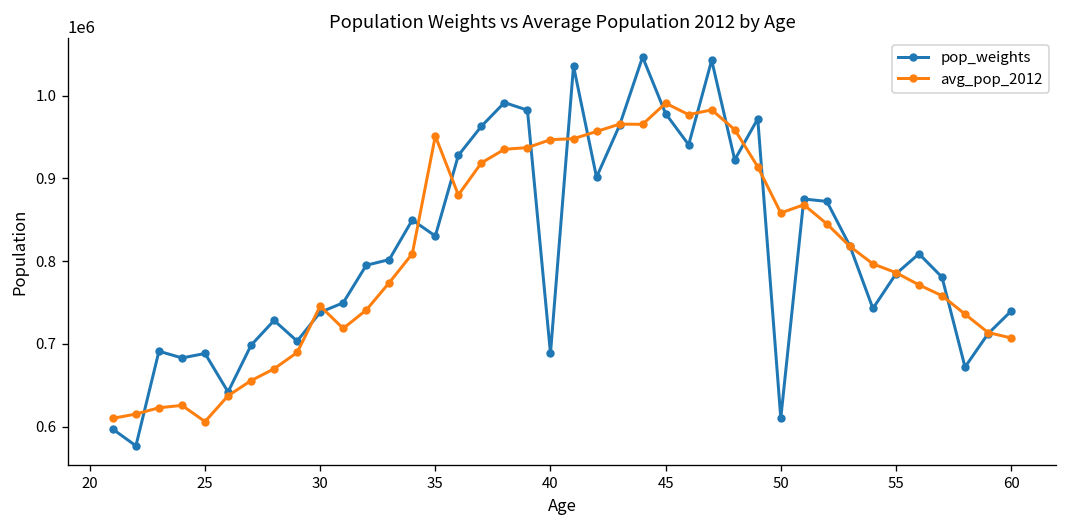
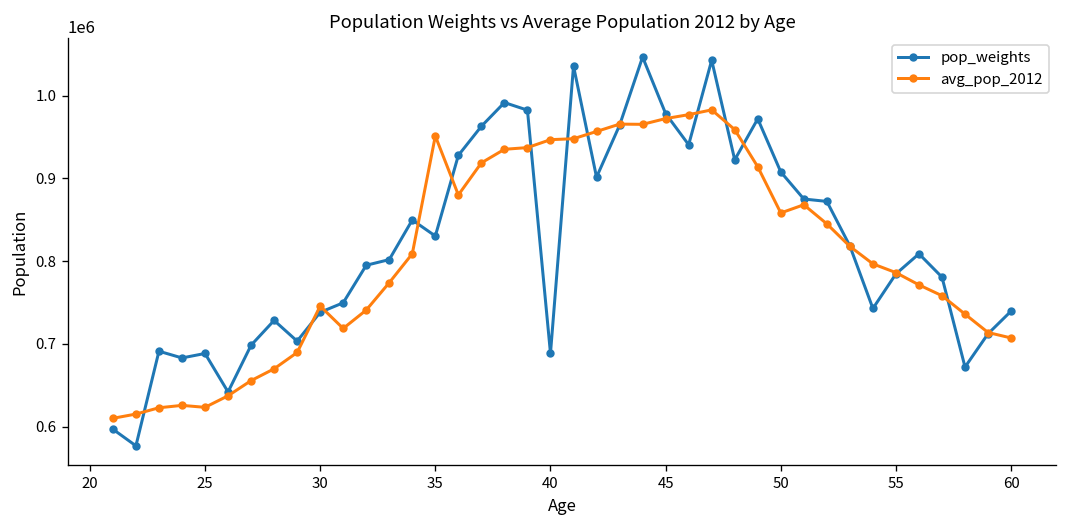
avg_pop_2012, 25: 610000 -> 620000
avg_pop_2012, 45: 990000 -> 970000
pop_weights, 50: 610000 -> 910000
